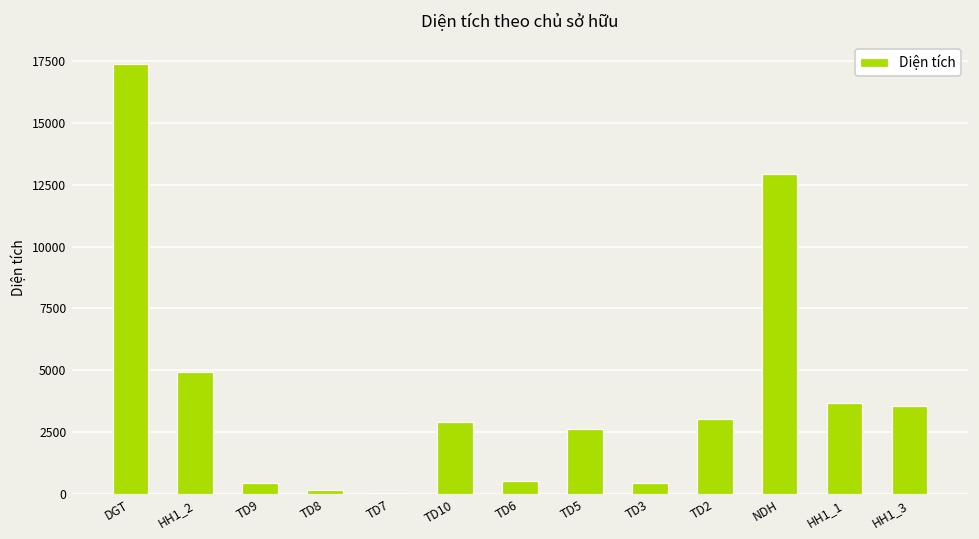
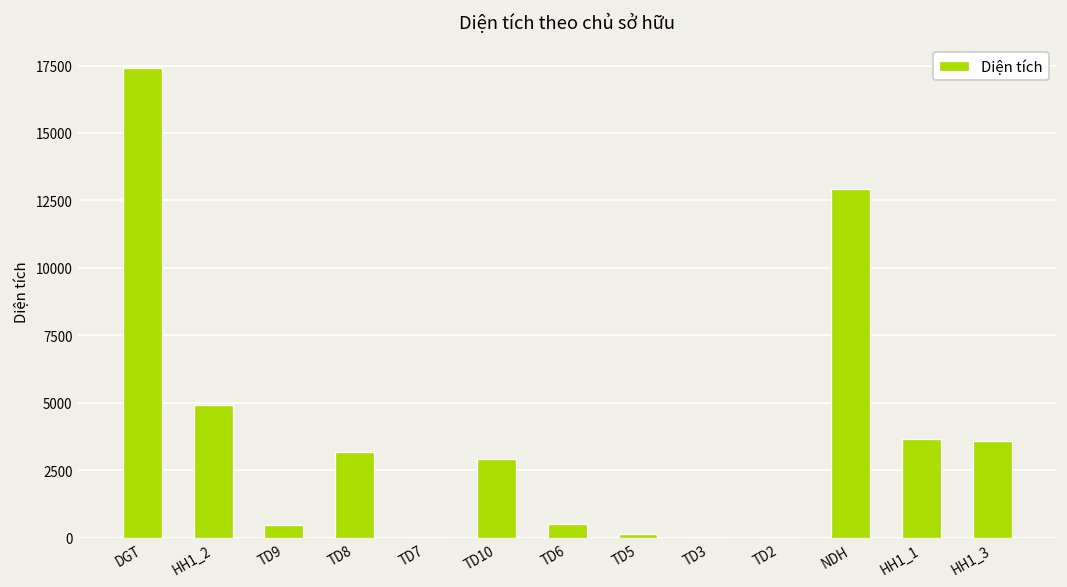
TD8: 100 -> 3200
TD5: 2600 -> 100
TD3: 400 -> 0
TD2: 3000 -> 0
